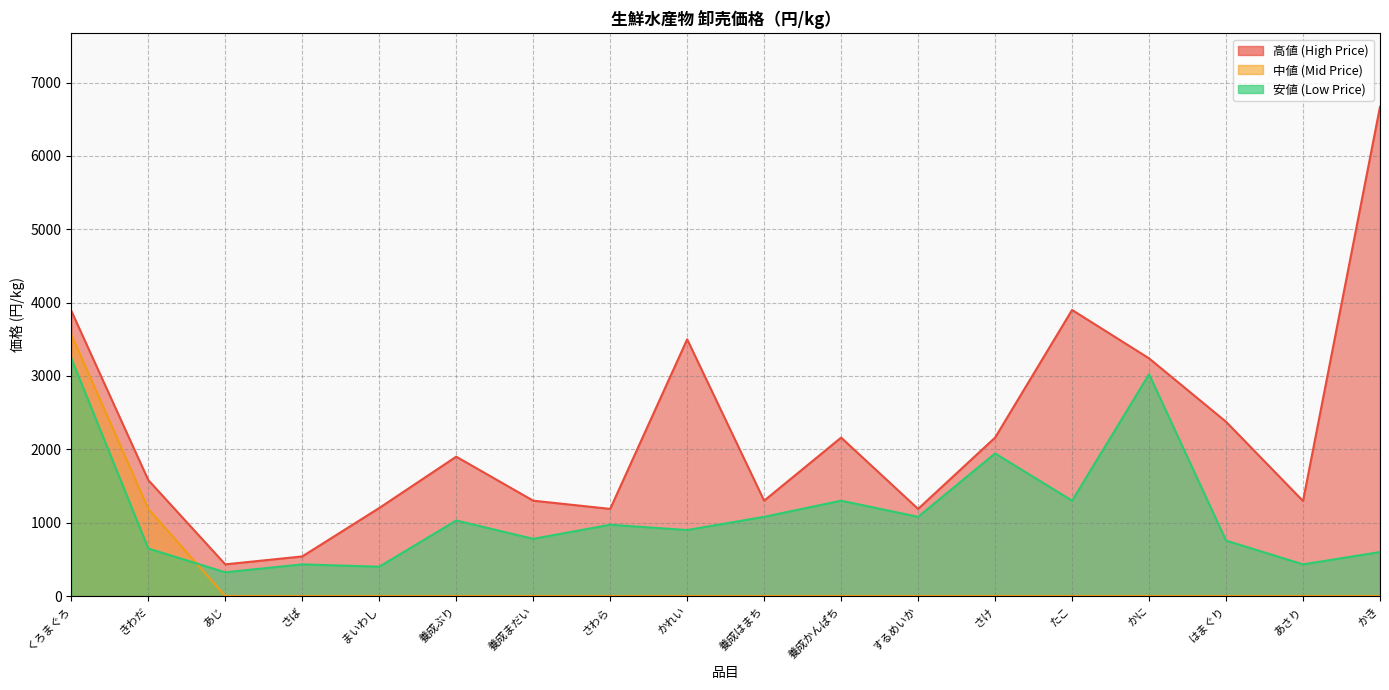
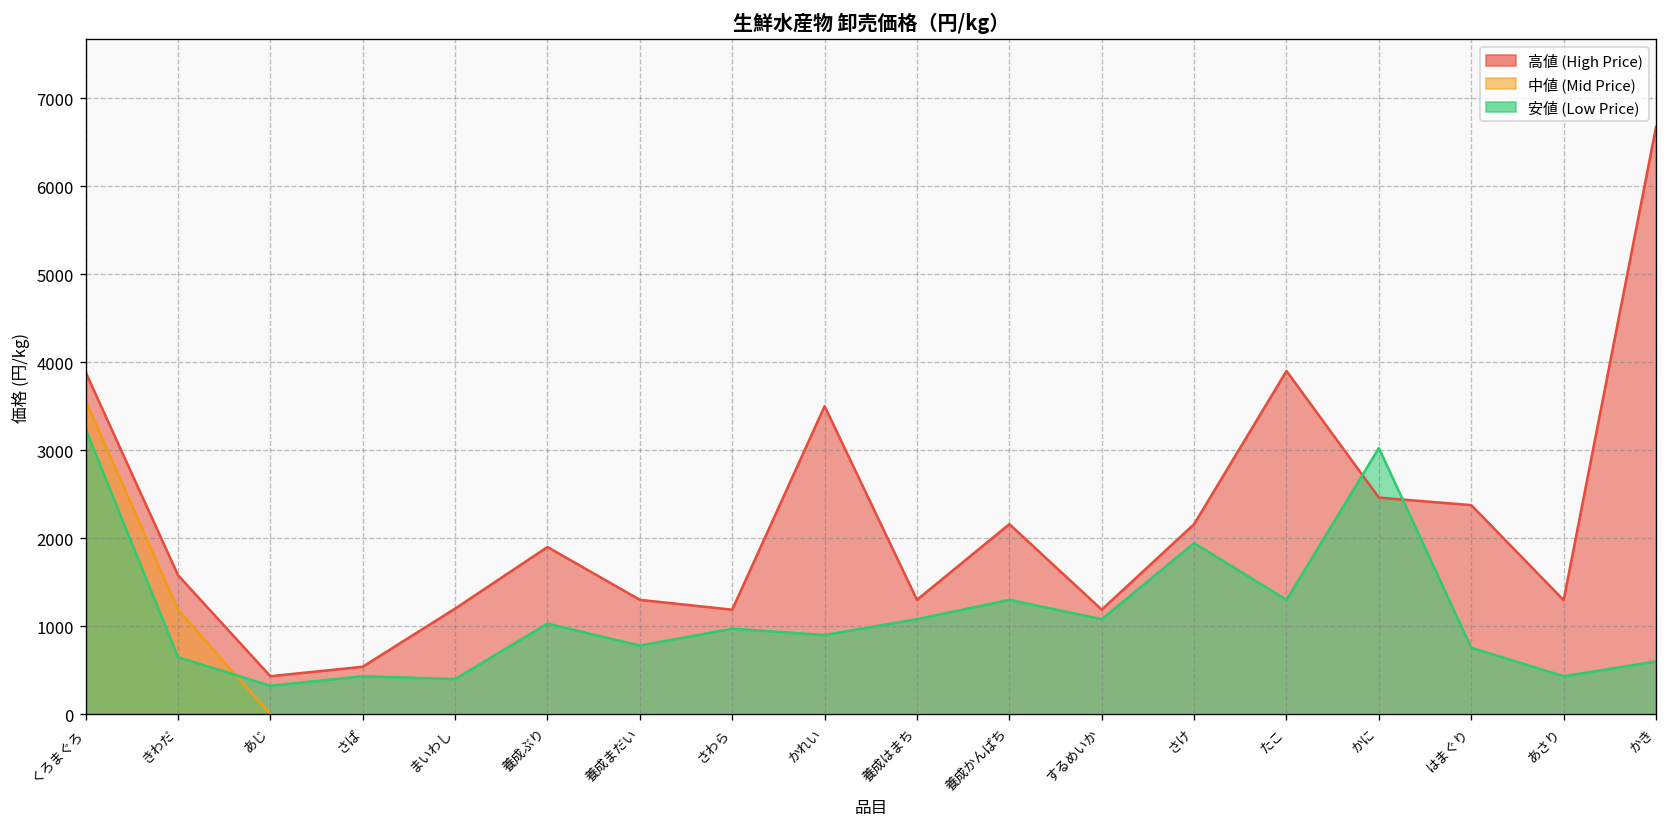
高値 (High Price), かに: 3200 -> 2500
